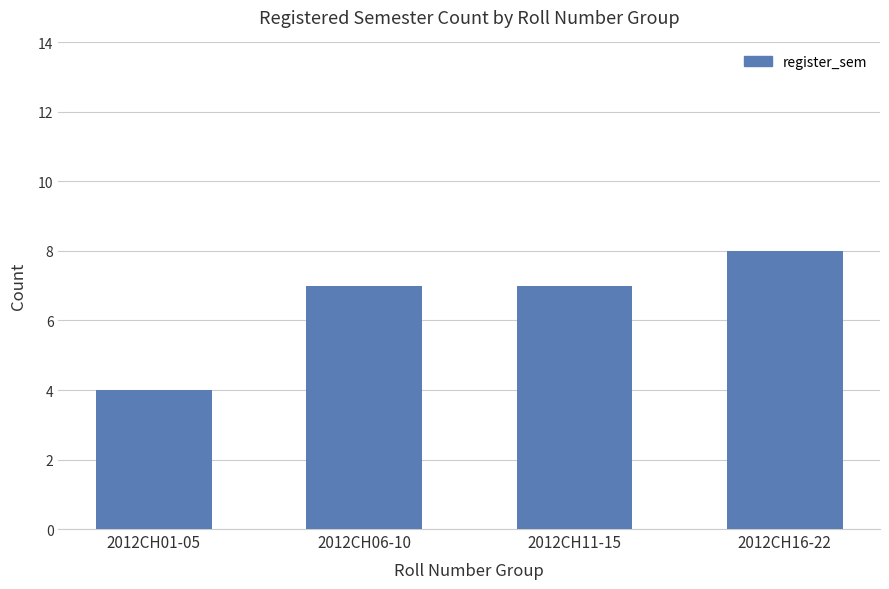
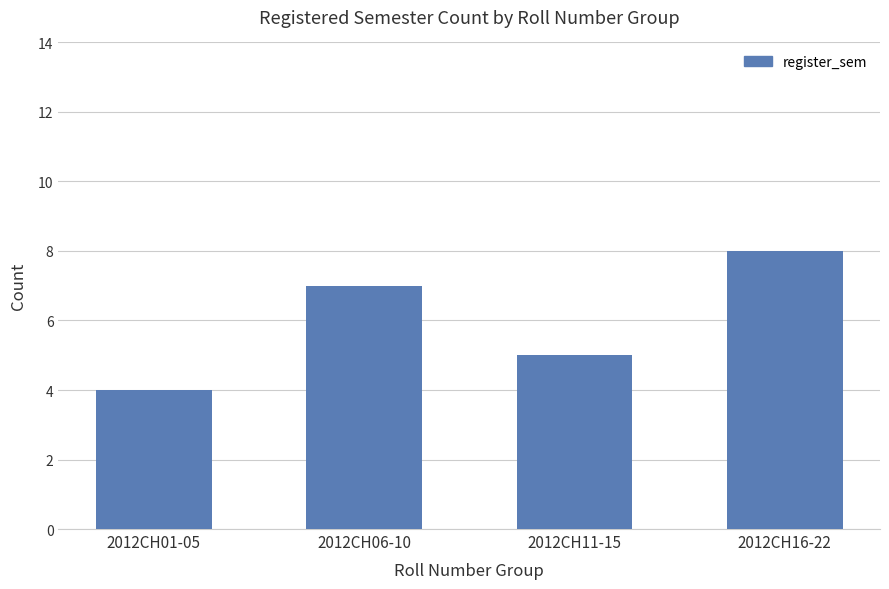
2012CH11-15: 7 -> 5
